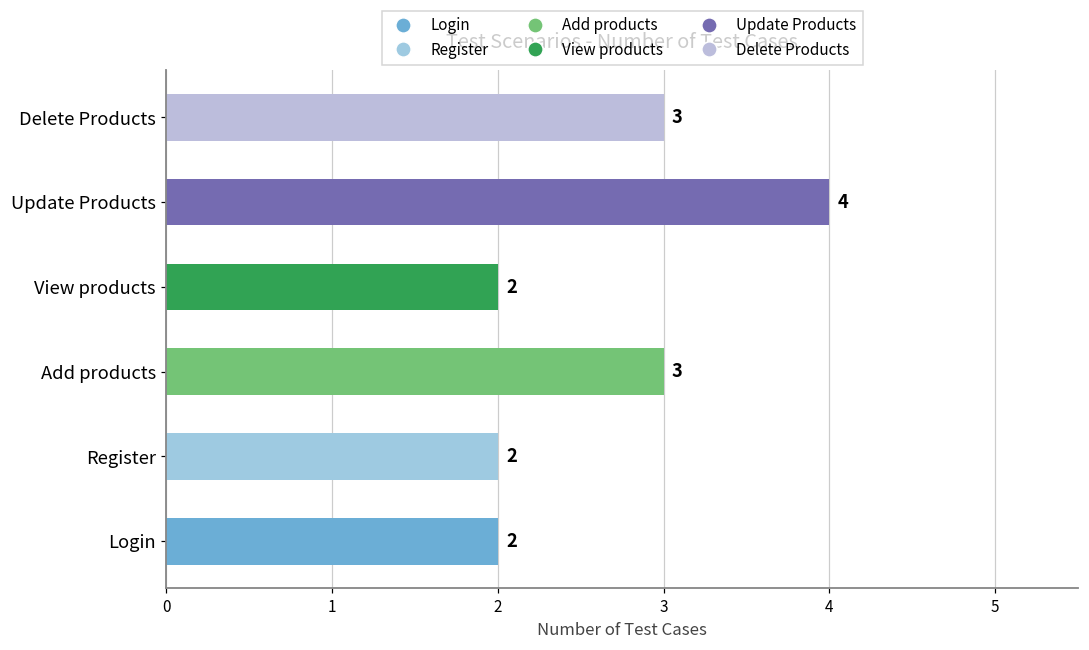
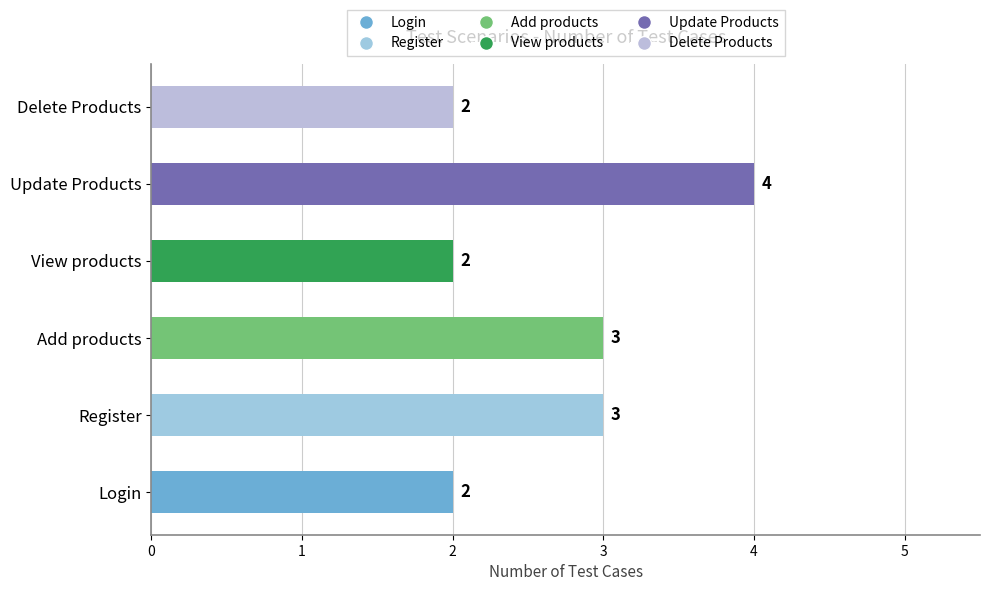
Delete Products: 3 -> 2
Register: 2 -> 3
